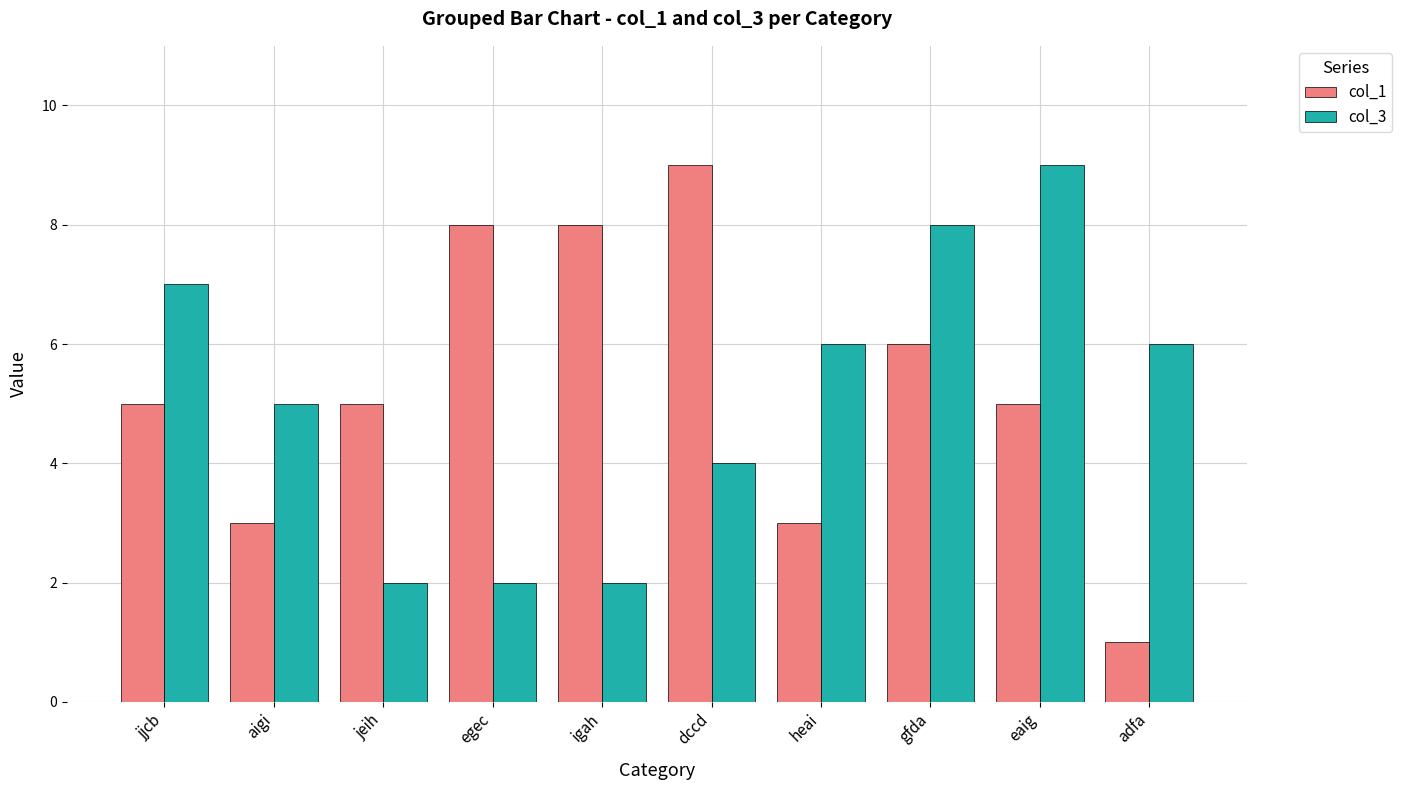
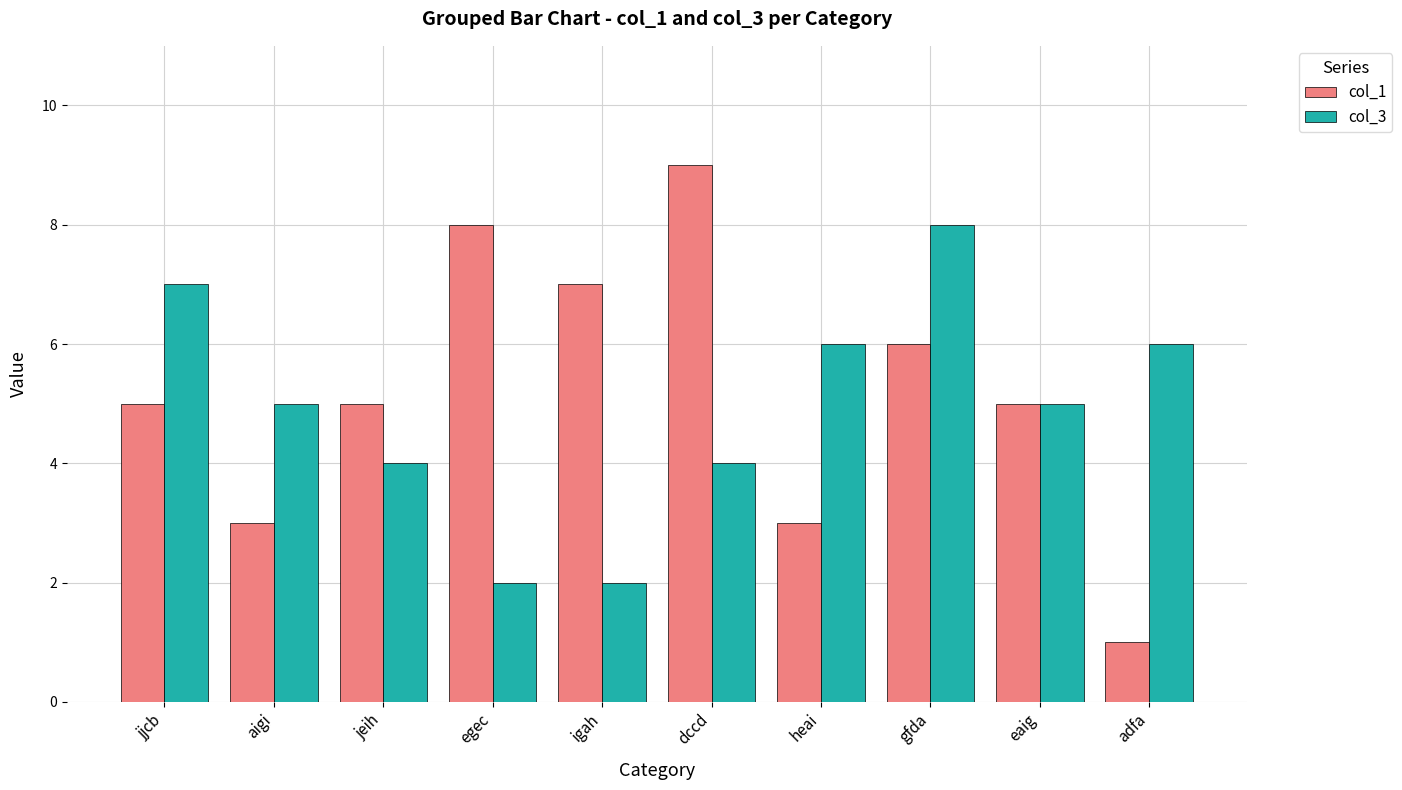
col_3, jeih: 2 -> 4
col_1, igah: 8 -> 7
col_3, eaig: 9 -> 5
